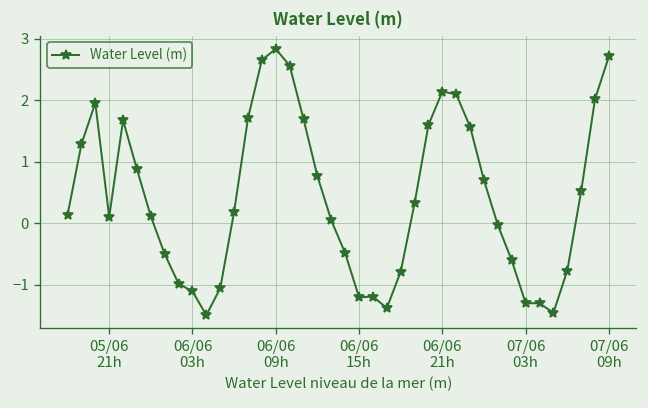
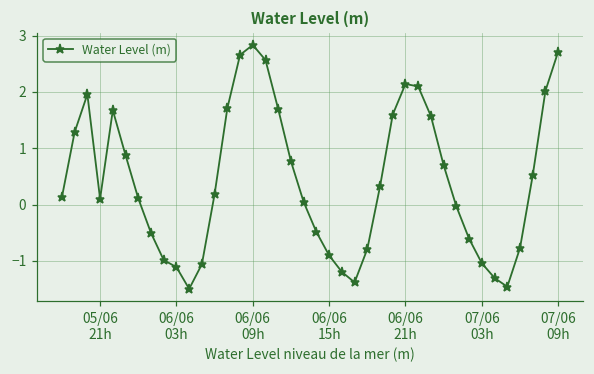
06/06 15h: -1.2 -> -0.9
07/06 03h: -1.3 -> -1.0
